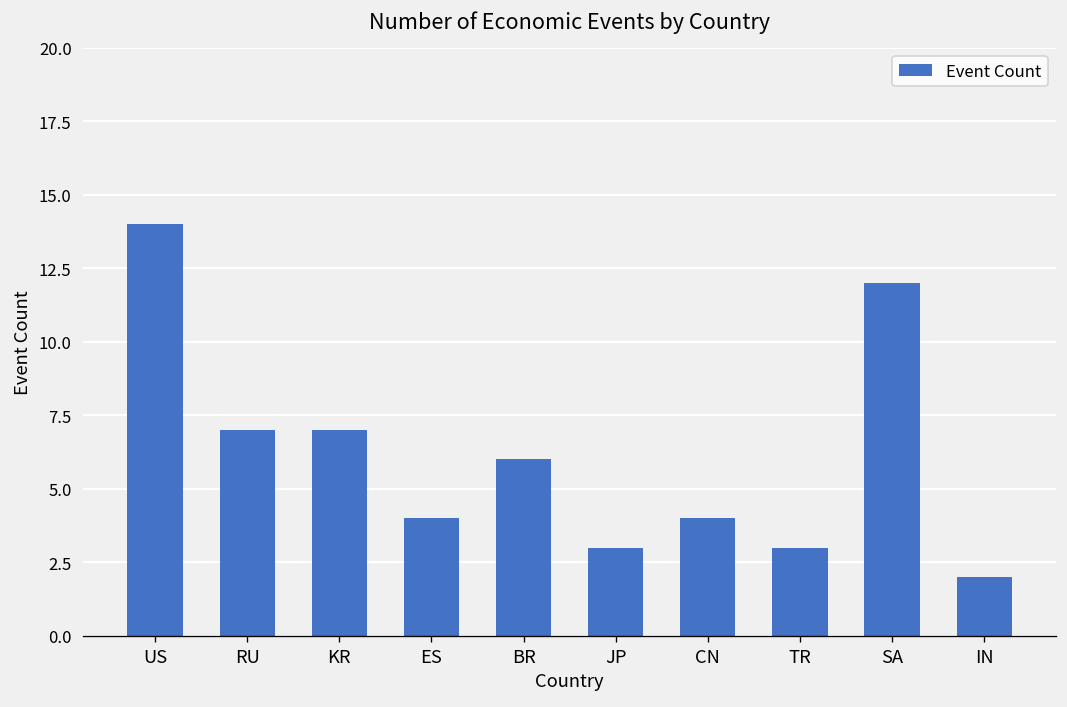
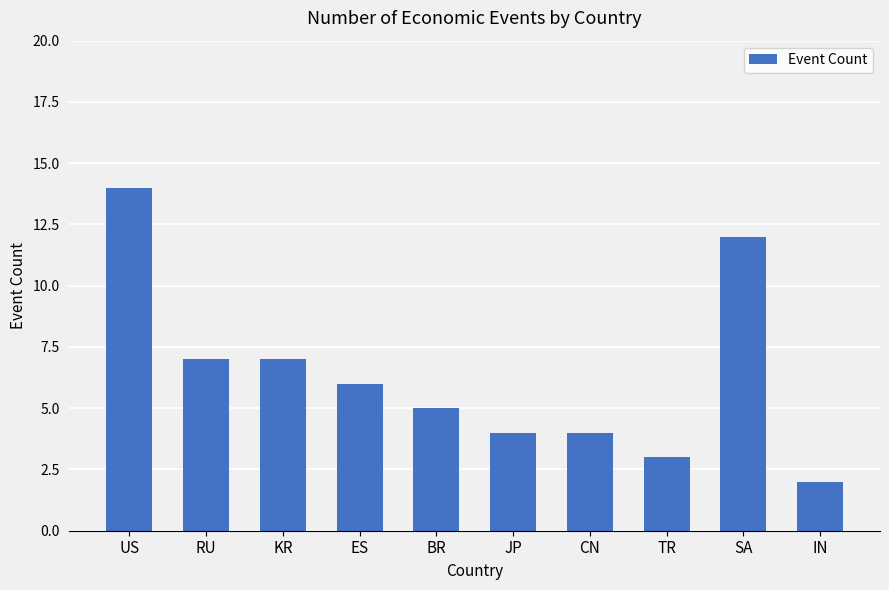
ES: 4 -> 6
BR: 6 -> 5
JP: 3 -> 4
